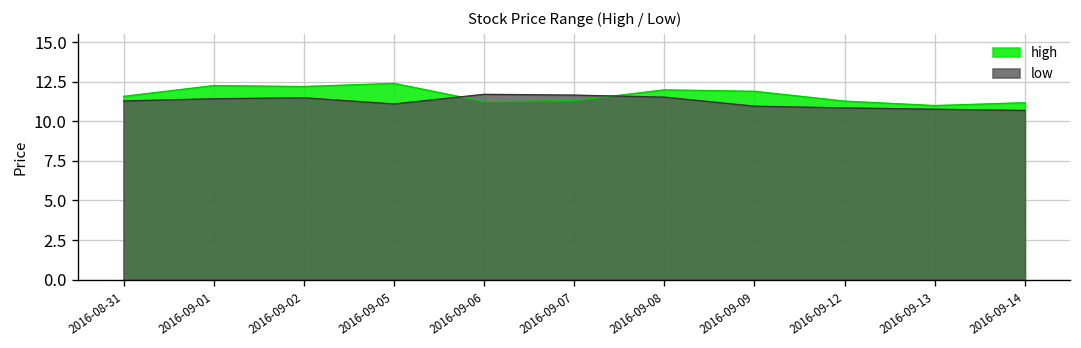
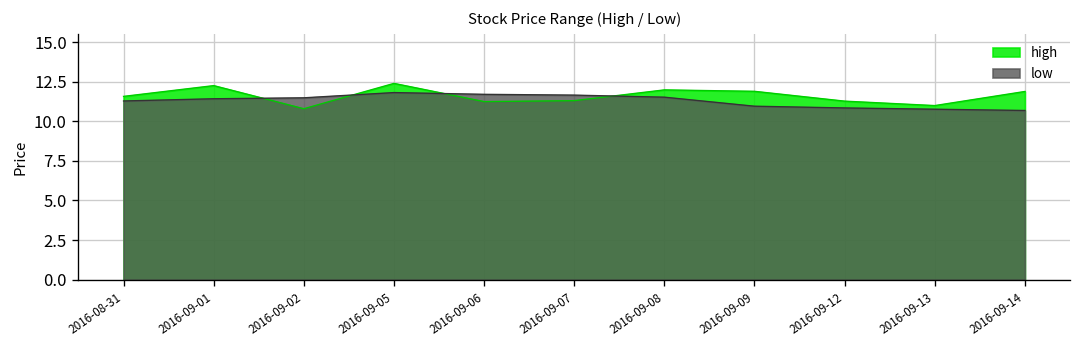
high, 2016-09-02: 12.2 -> 10.8
low, 2016-09-05: 11.1 -> 11.8
high, 2016-09-14: 11.2 -> 11.9
